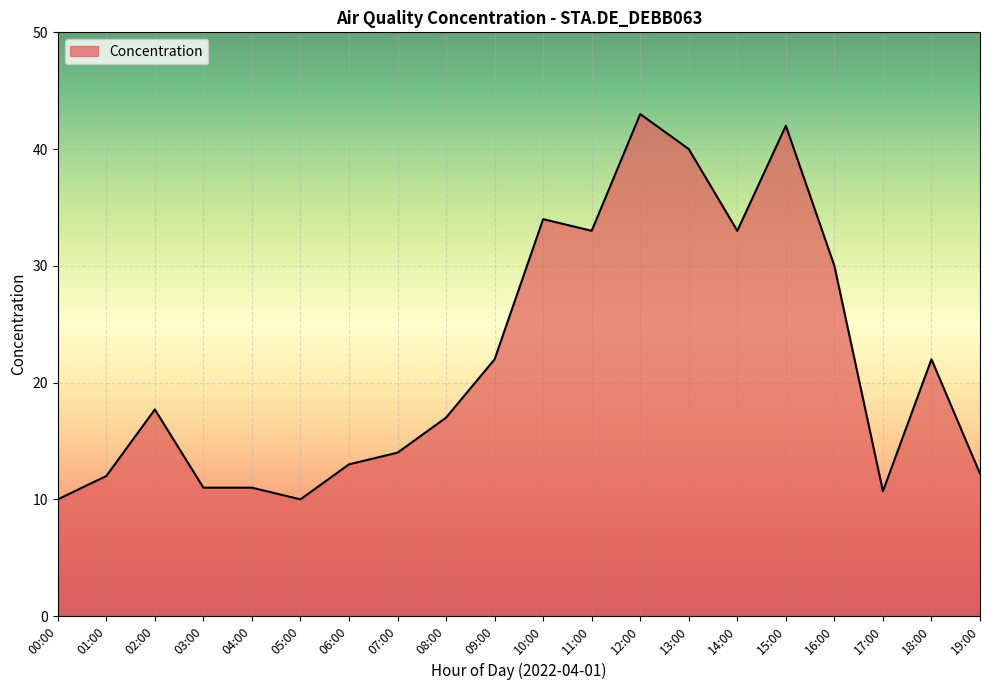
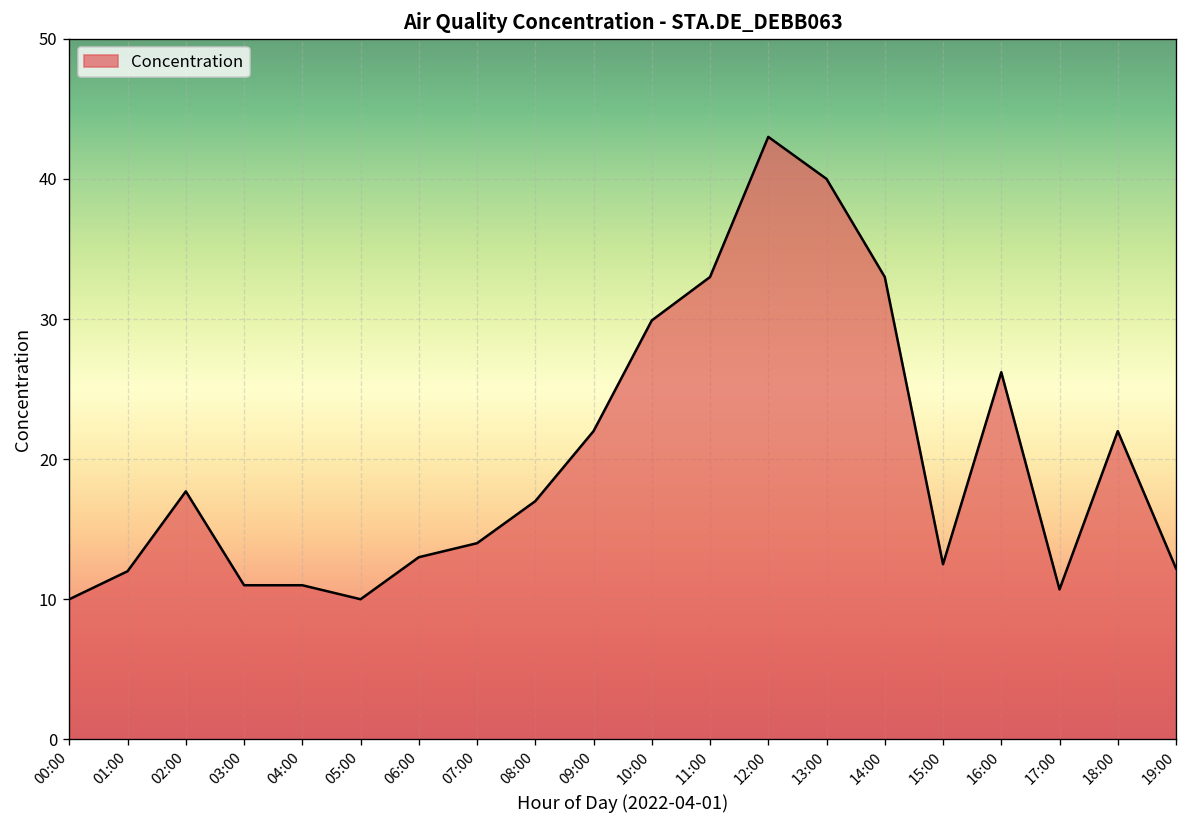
10:00: 34.0 -> 29.9
15:00: 42.0 -> 12.5
16:00: 30.0 -> 26.2
